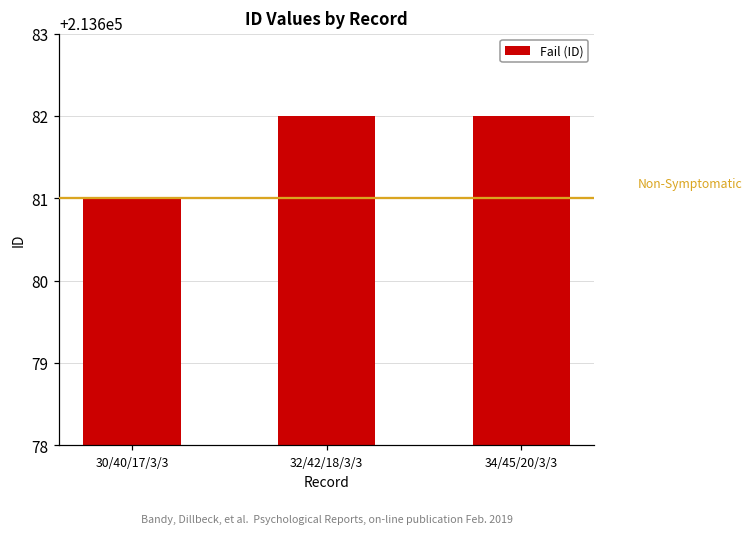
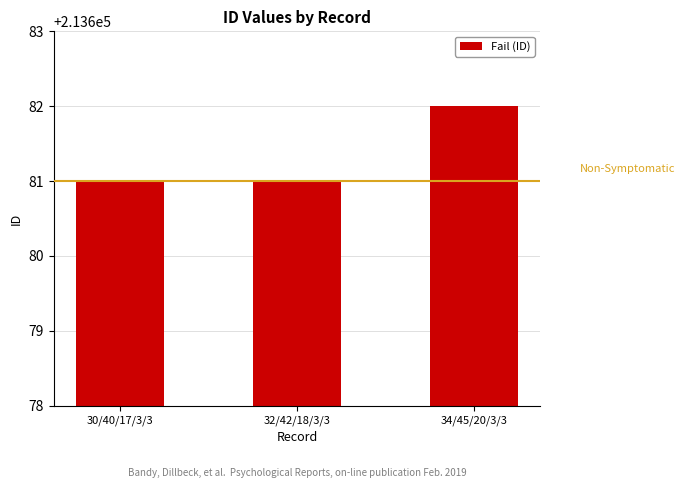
32/42/18/3/3: 213682 -> 213681
